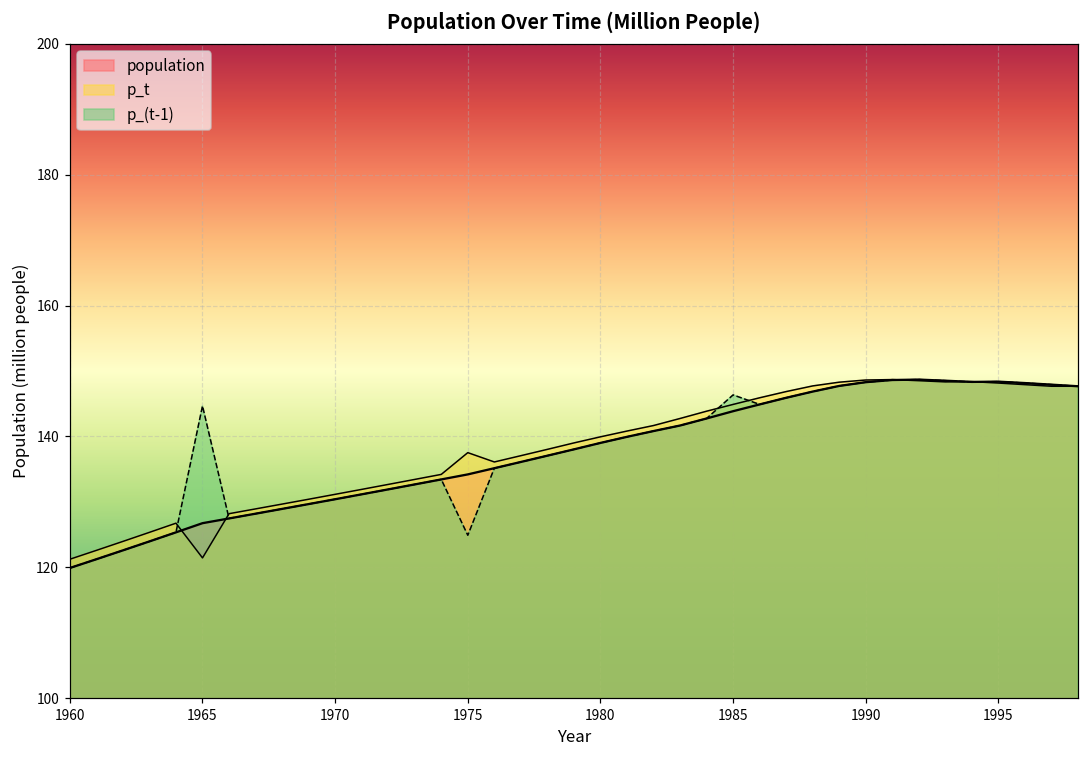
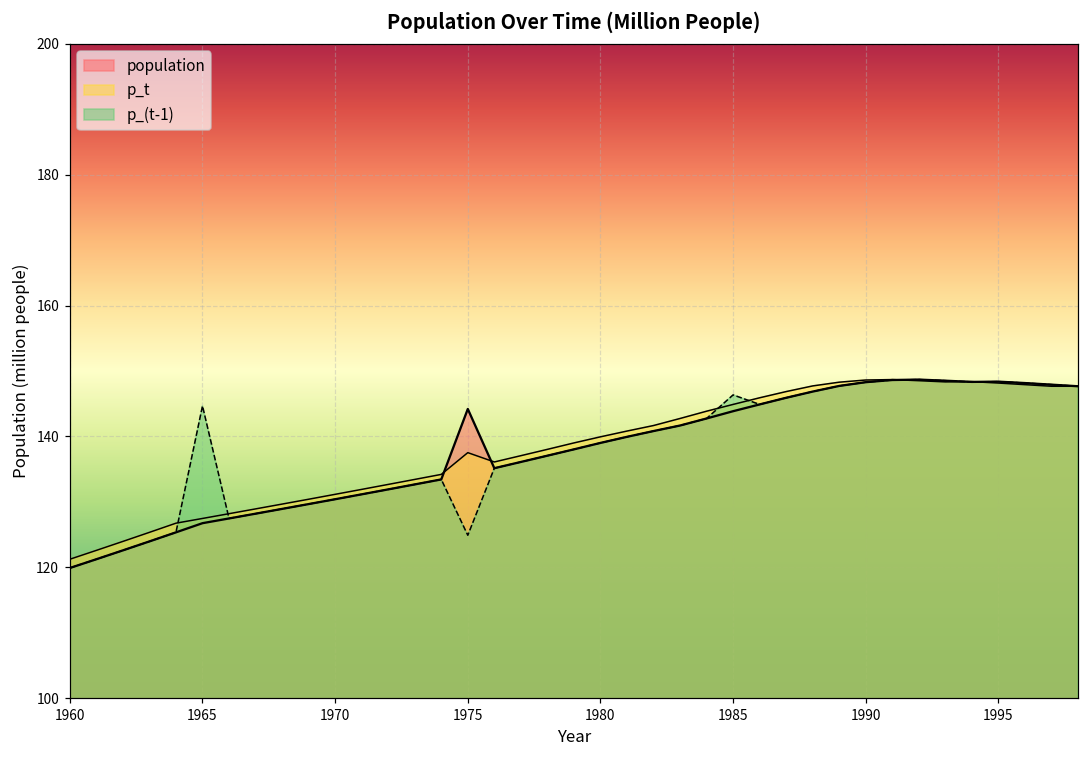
p_t, 1965: 121 -> 127
population, 1975: 134 -> 144
